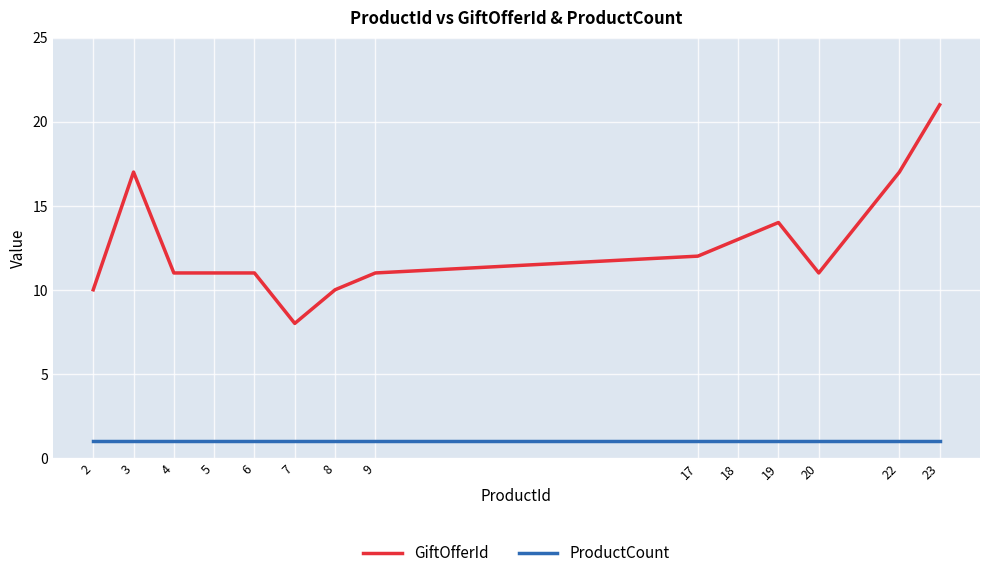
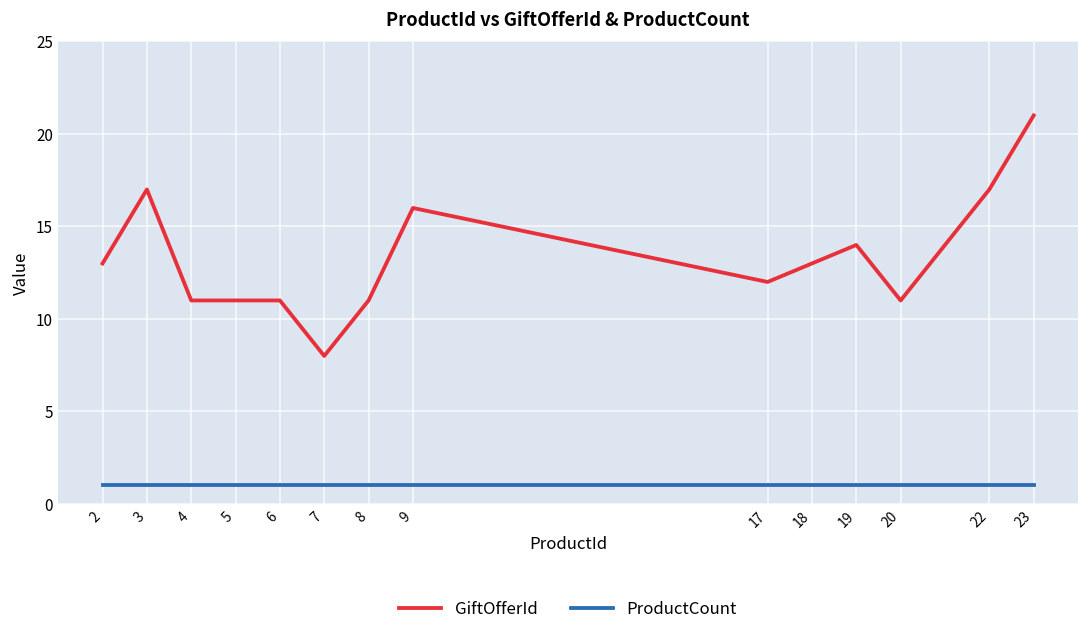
GiftOfferId, 2: 10 -> 13
GiftOfferId, 8: 10 -> 11
GiftOfferId, 9: 11 -> 16
